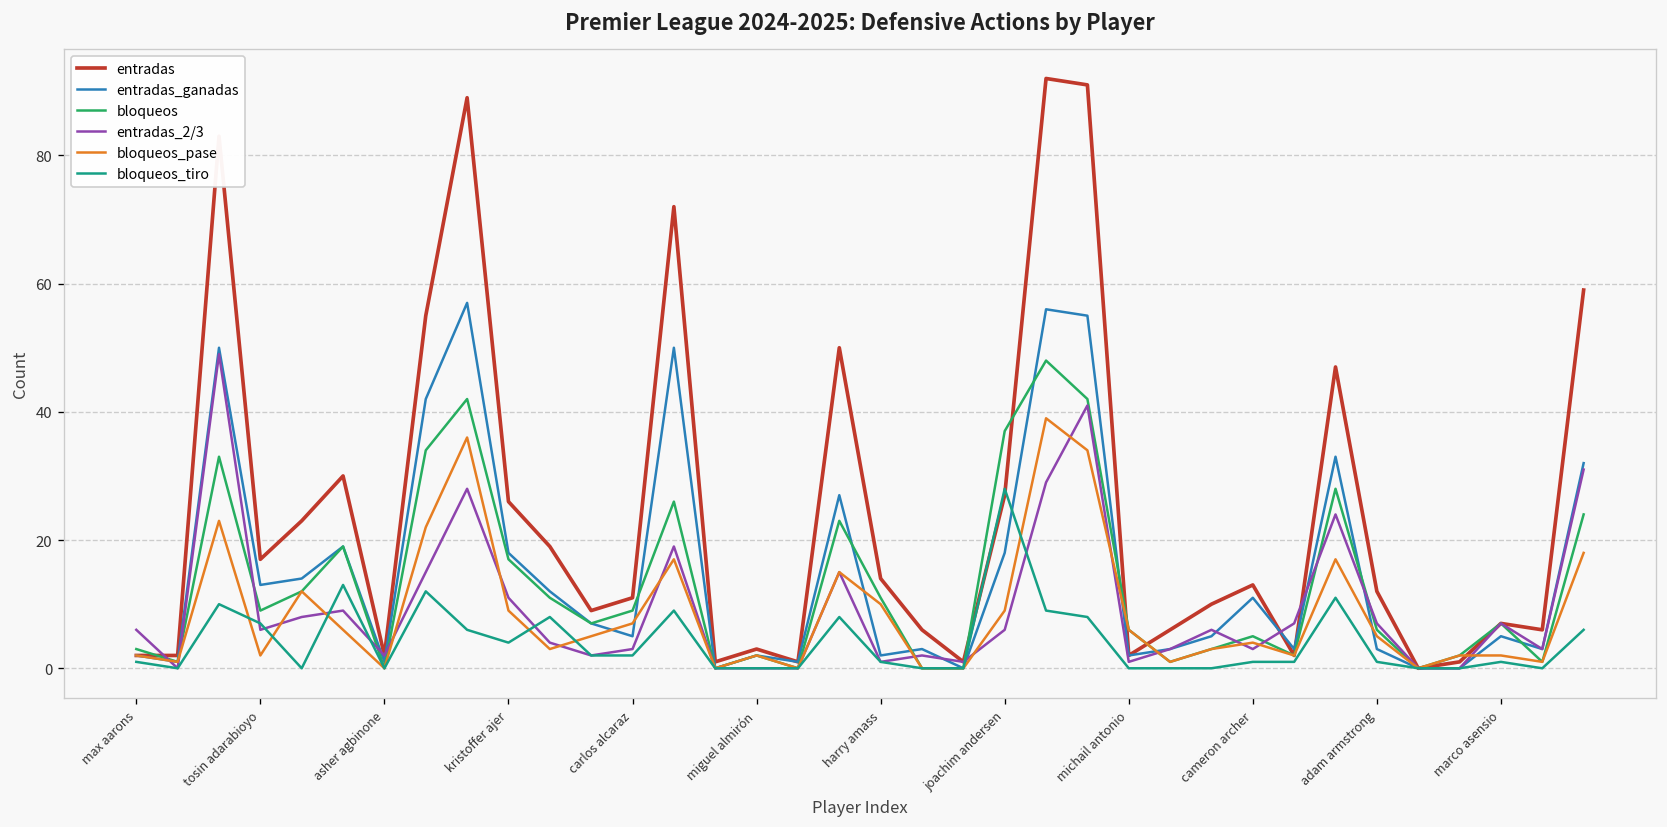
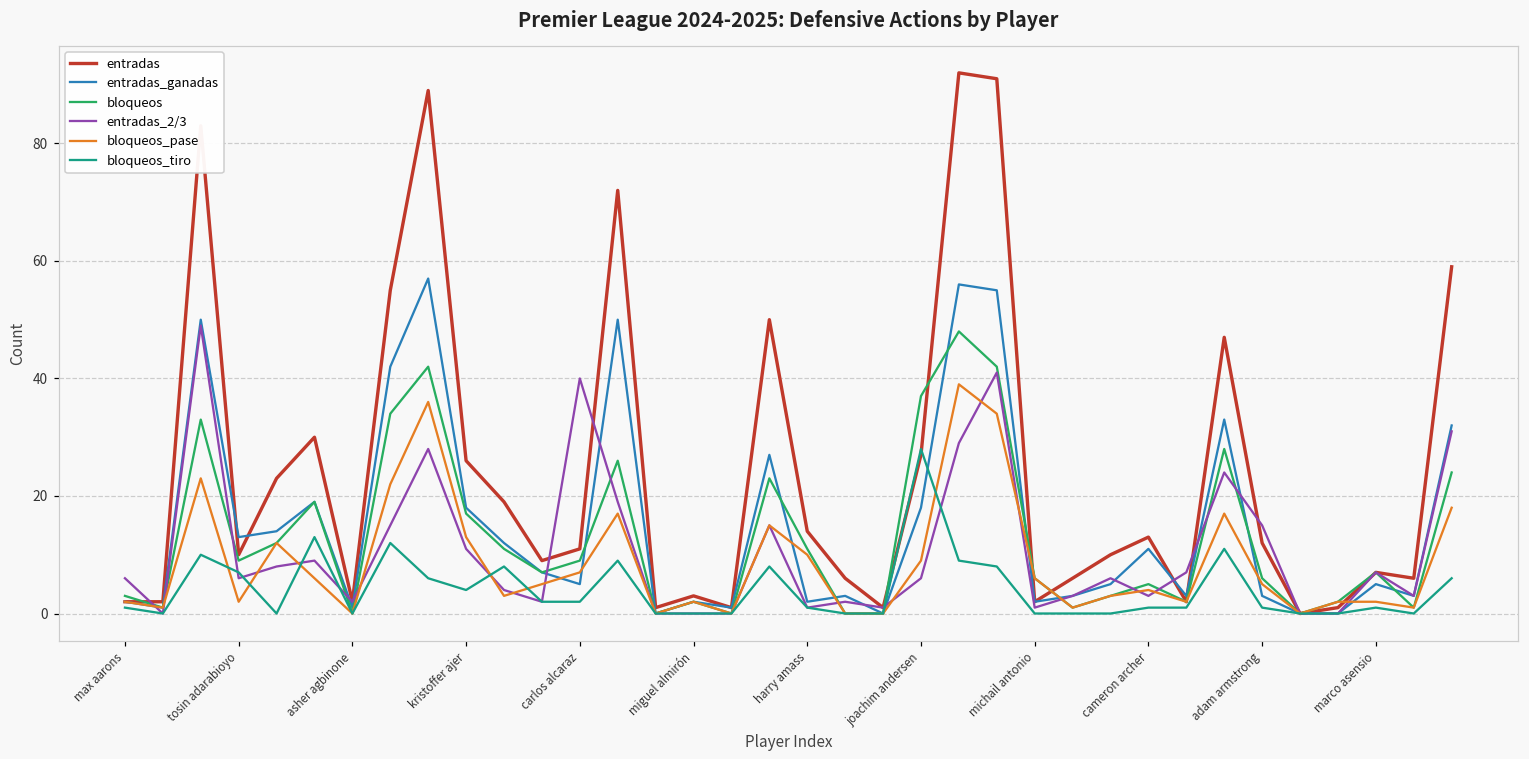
entradas, tosin adarabioyo: 17 -> 10
bloqueos_pase, kristoffer ajer: 9 -> 13
entradas_2/3, carlos alcaraz: 3 -> 40
entradas_2/3, adam armstrong: 7 -> 15
